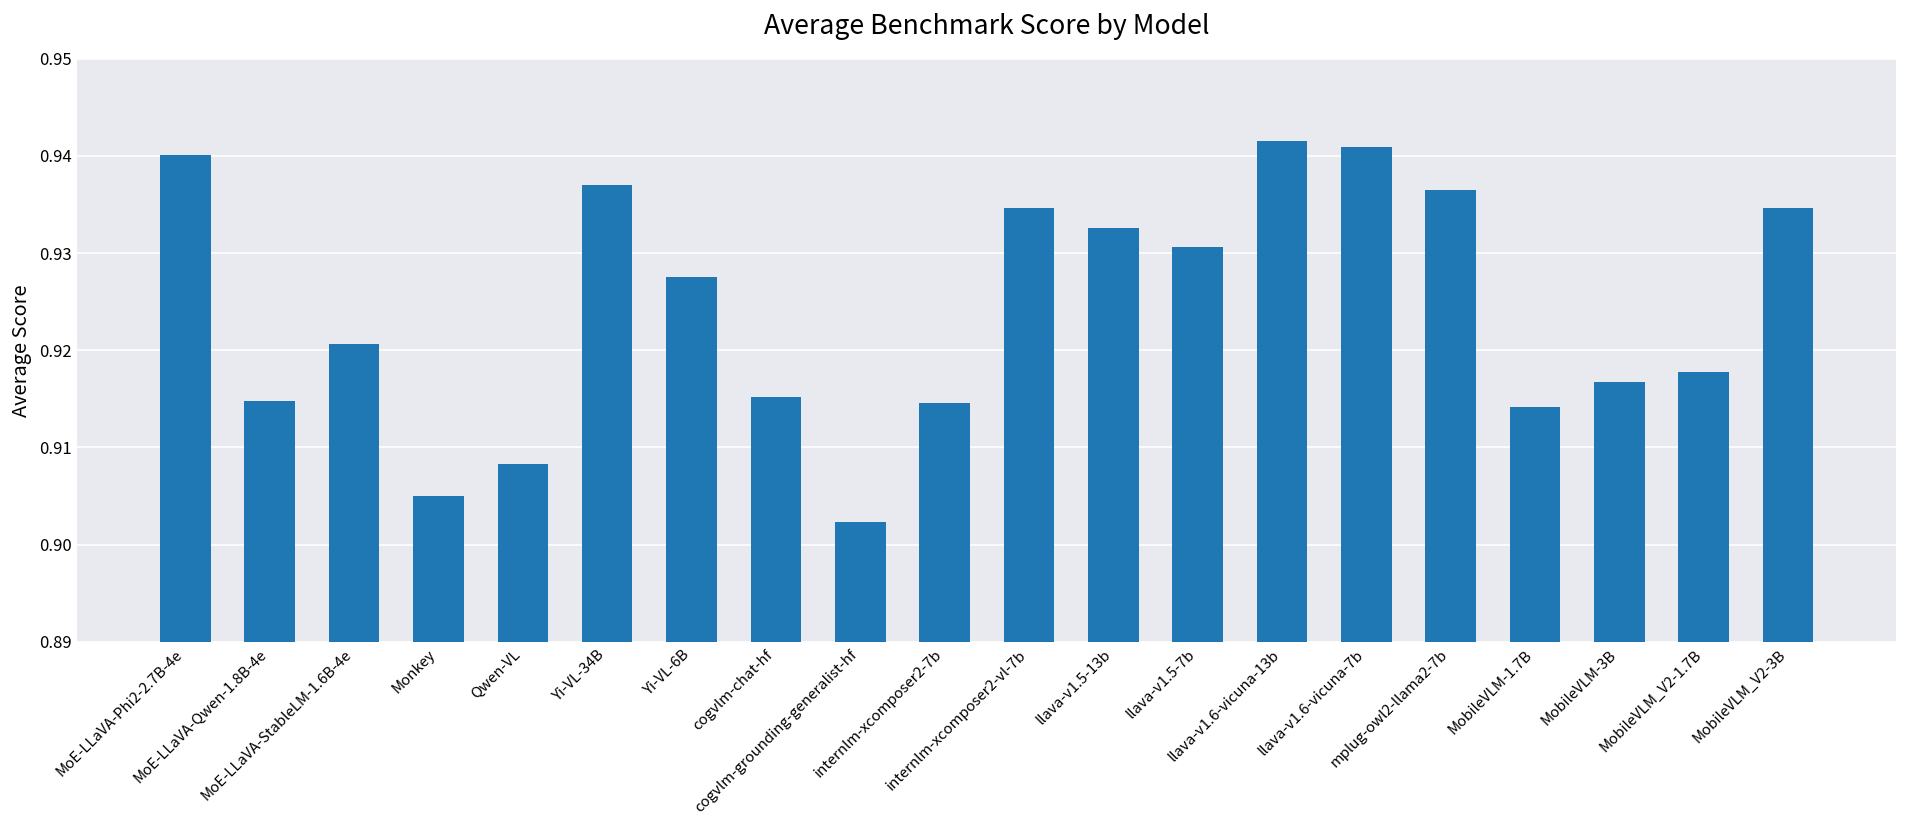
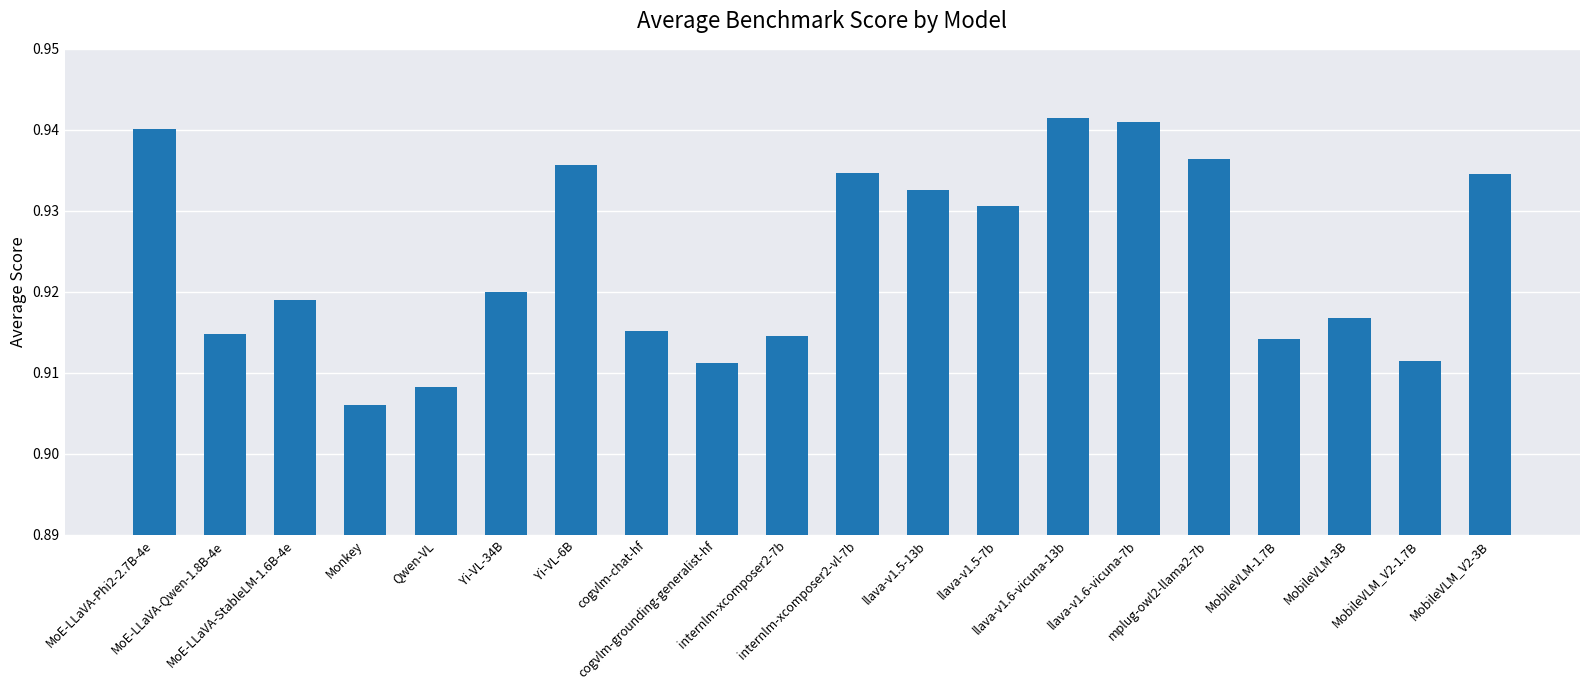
MoE-LLaVA-StableLM-1.6B-4e: 0.921 -> 0.919
Monkey: 0.905 -> 0.906
Yi-VL-34B: 0.937 -> 0.920
Yi-VL-6B: 0.928 -> 0.936
cogvlm-grounding-generalist-hf: 0.902 -> 0.911
MobileVLM_V2-1.7B: 0.918 -> 0.911
